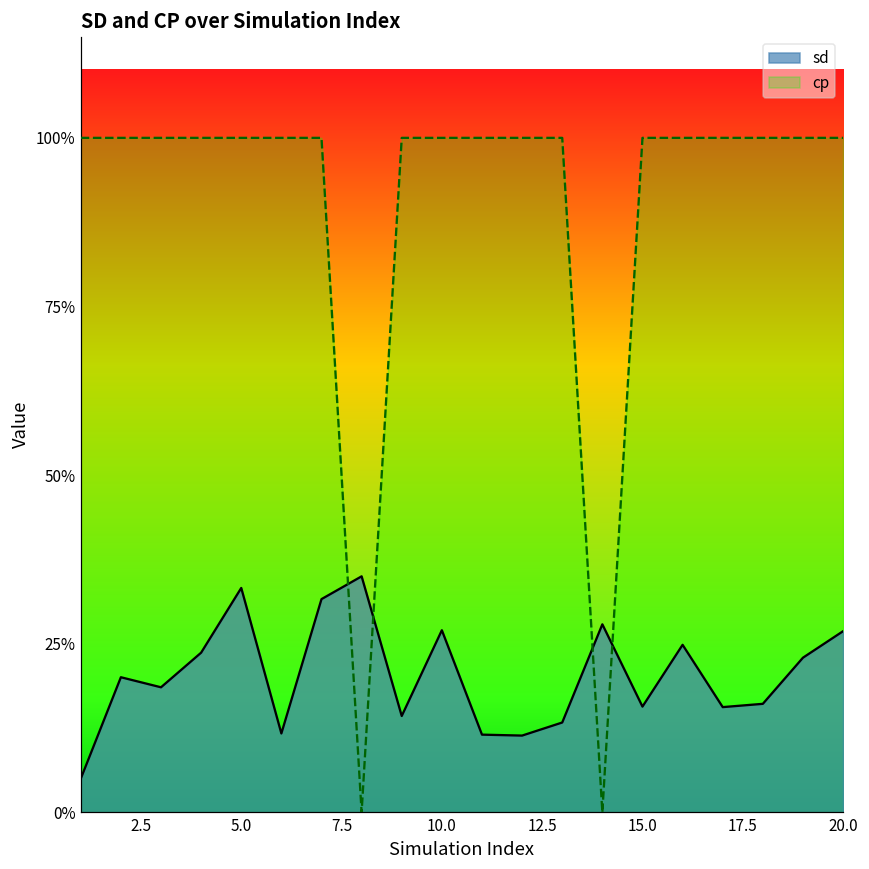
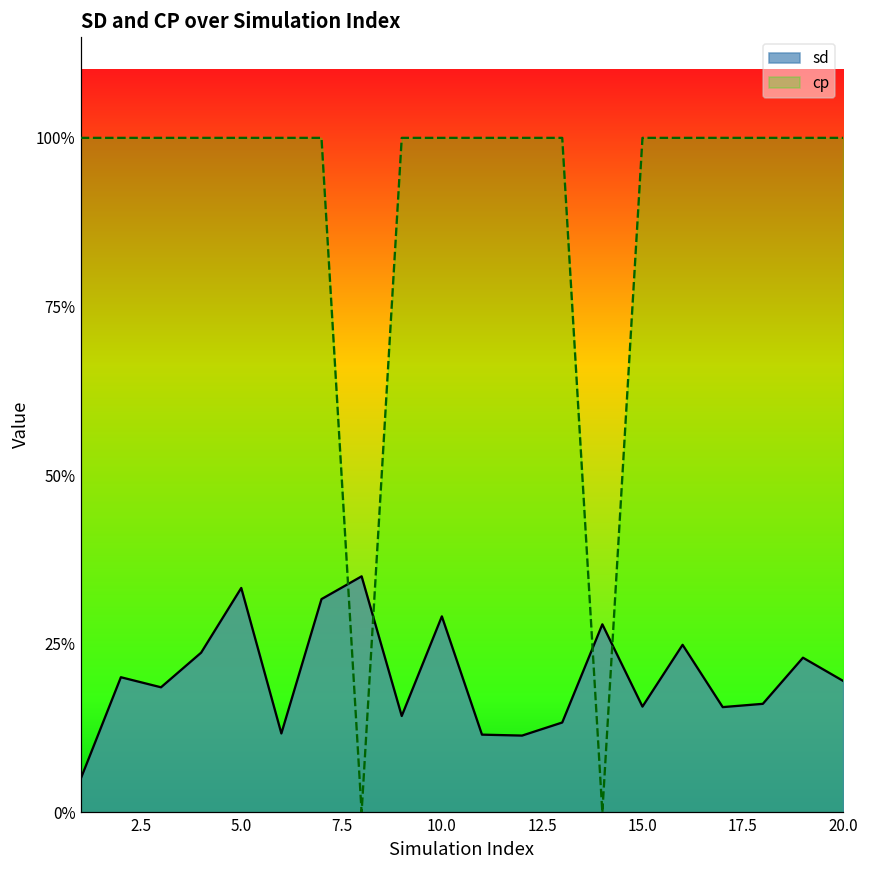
sd, 10.0: 27% -> 29%
sd, 20.0: 27% -> 20%
